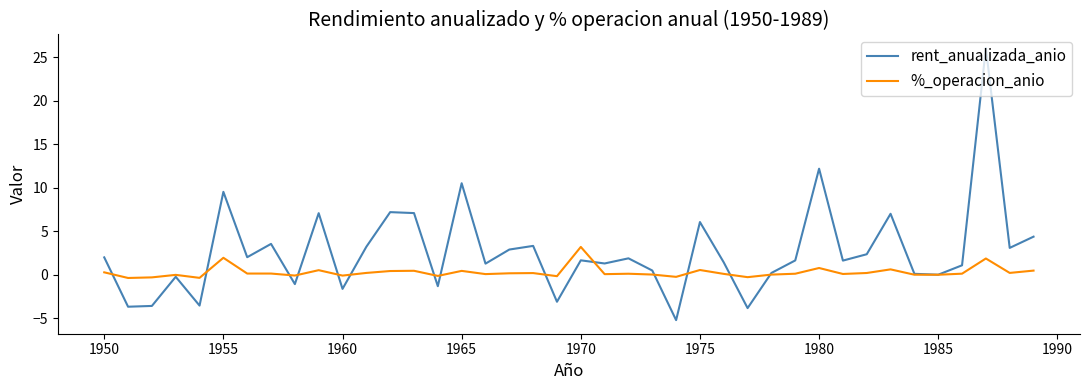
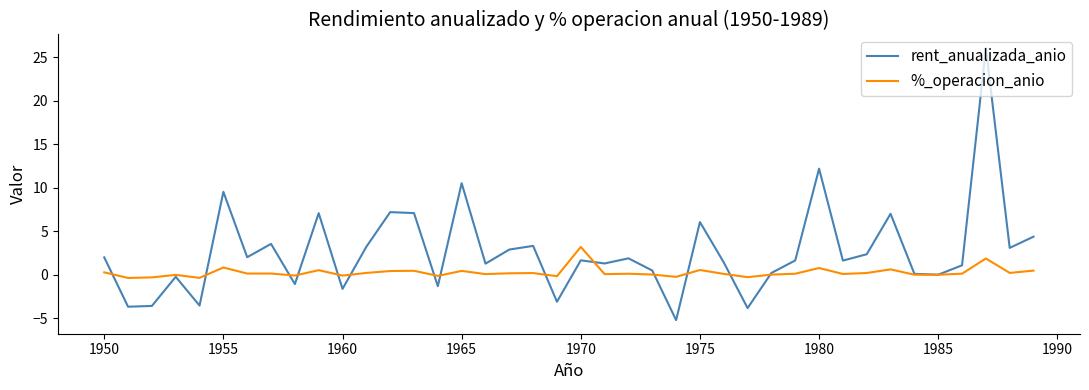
%_operacion_anio, 1955: 2 -> 1
